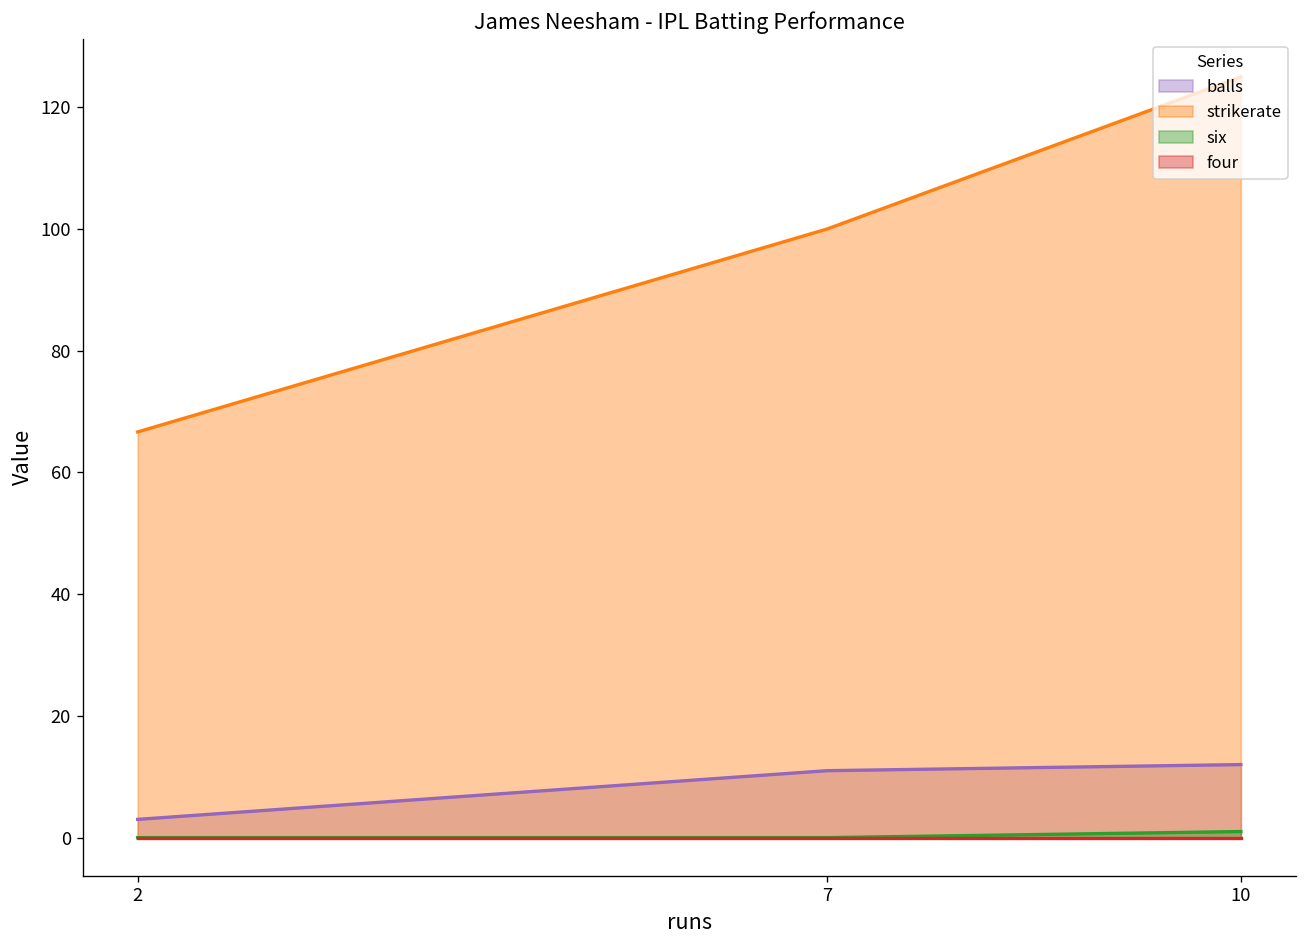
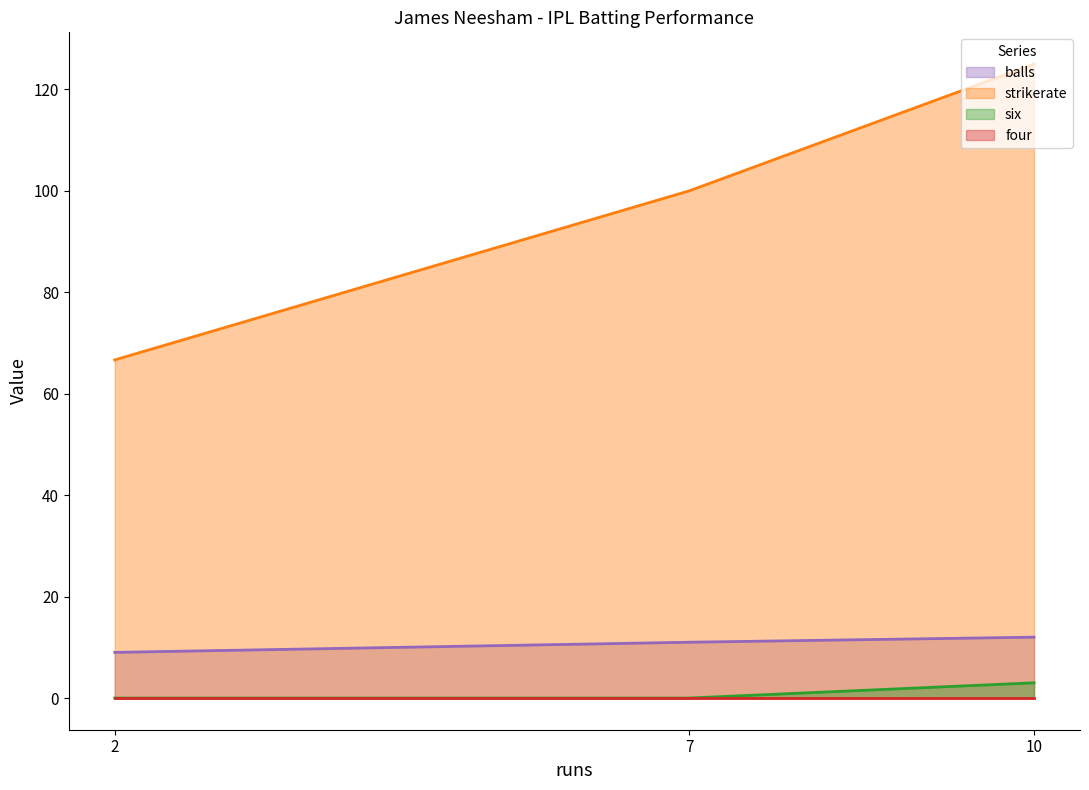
balls, 2: 3 -> 9
six, 10: 1 -> 3
